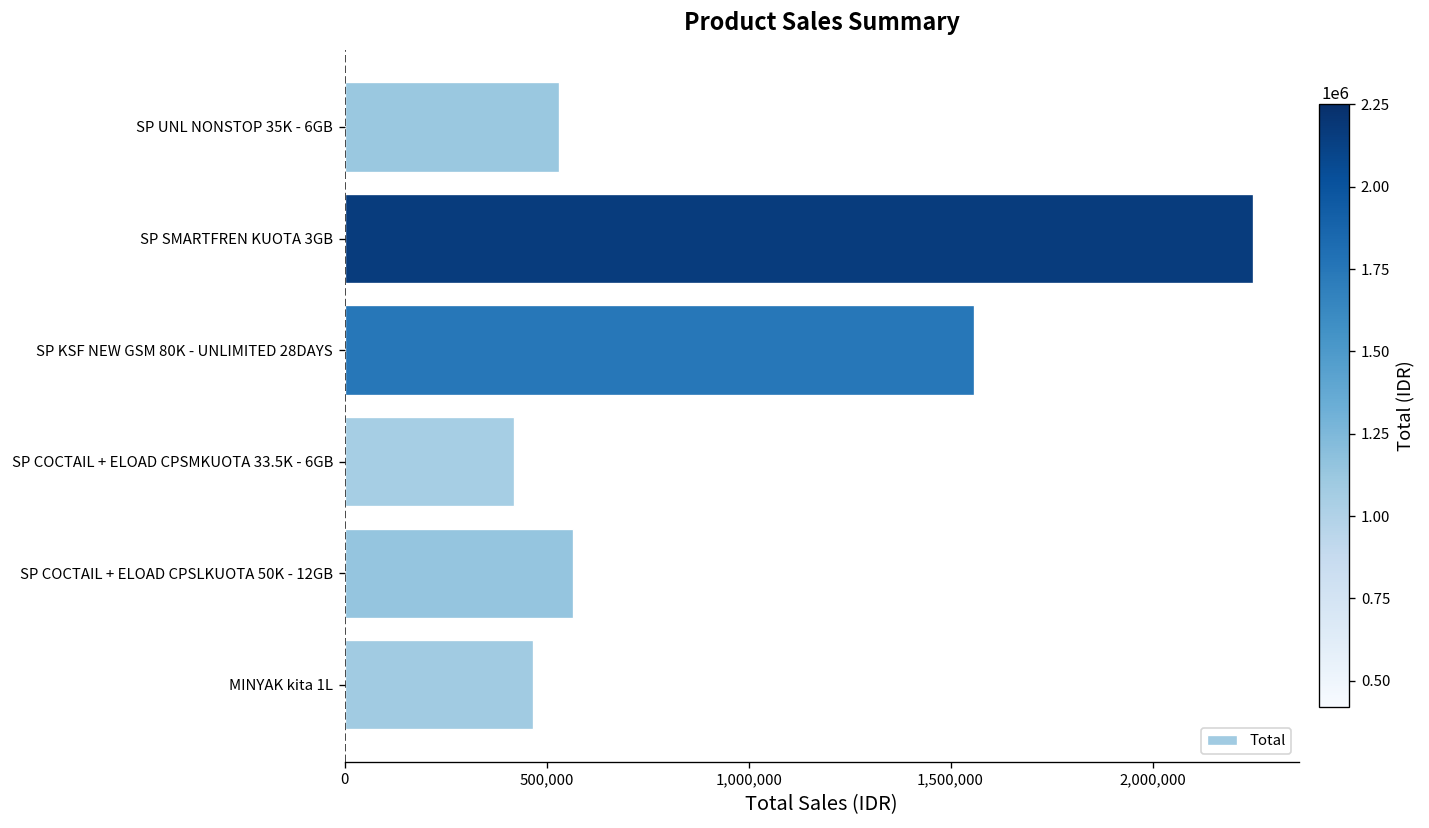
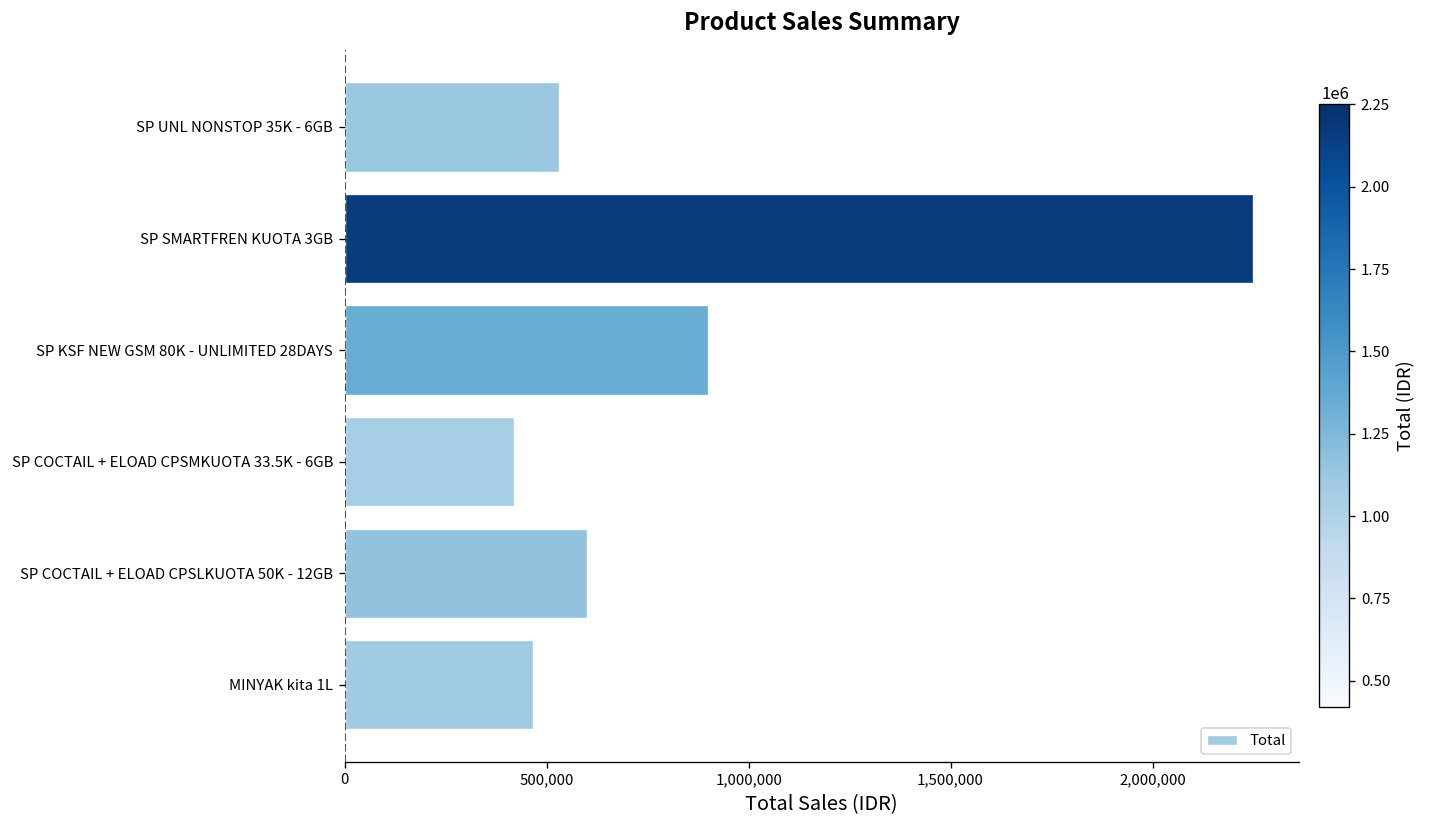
SP KSF NEW GSM 80K - UNLIMITED 28DAYS: 1,560,000 -> 900,000
SP COCTAIL + ELOAD CPSLKUOTA 50K - 12GB: 570,000 -> 600,000
